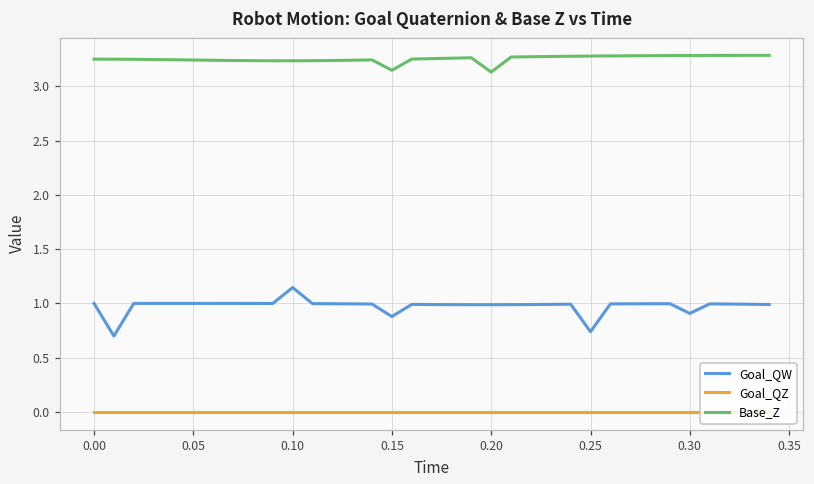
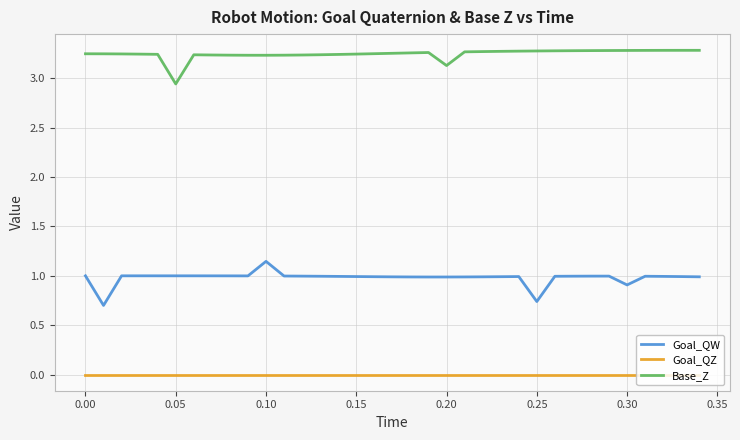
Base_Z, 0.05: 3.2 -> 2.9
Goal_QW, 0.15: 0.9 -> 1.0
Base_Z, 0.15: 3.1 -> 3.2
